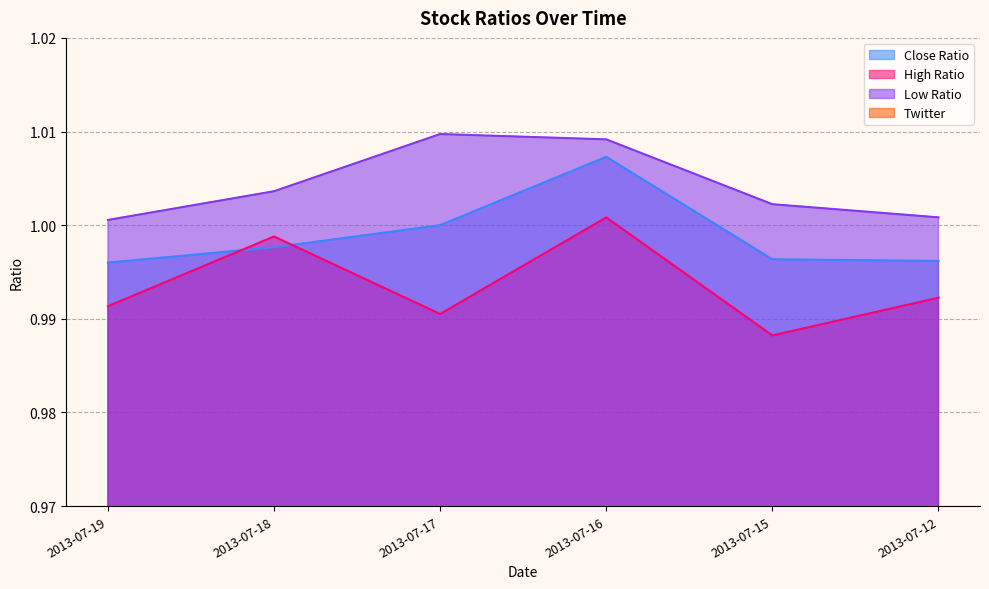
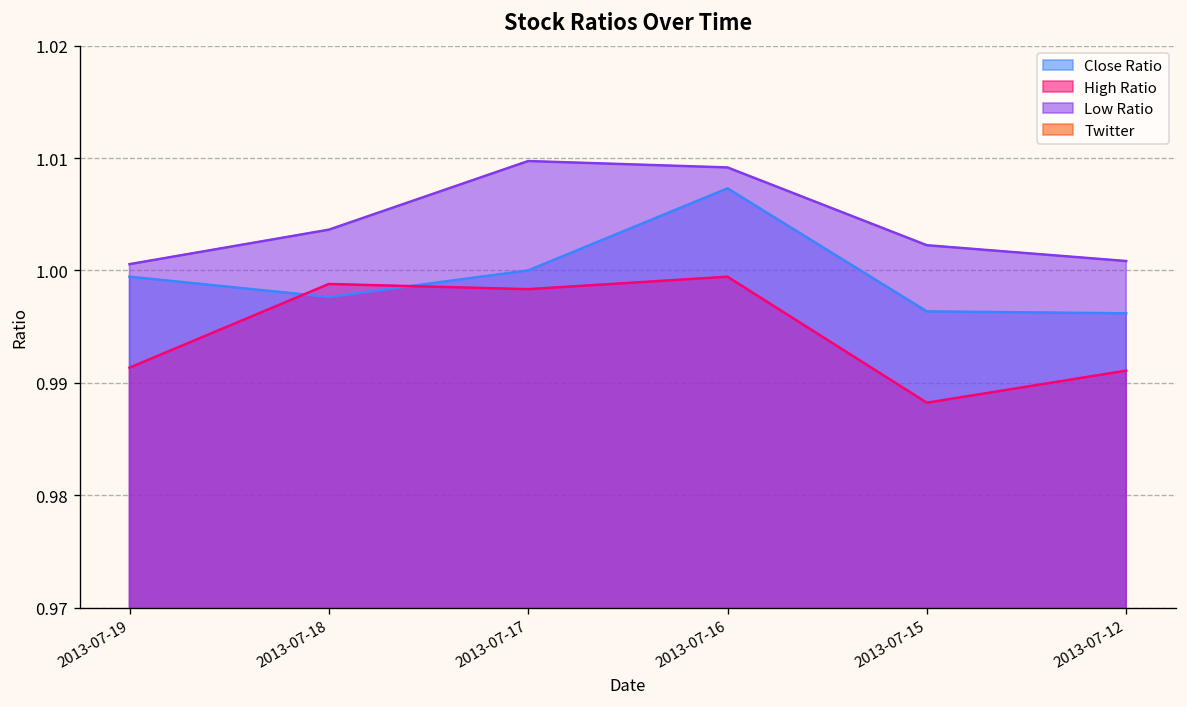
Close Ratio, 2013-07-19: 0.996 -> 0.999
High Ratio, 2013-07-17: 0.991 -> 0.998
High Ratio, 2013-07-16: 1.001 -> 0.999
High Ratio, 2013-07-12: 0.992 -> 0.991
